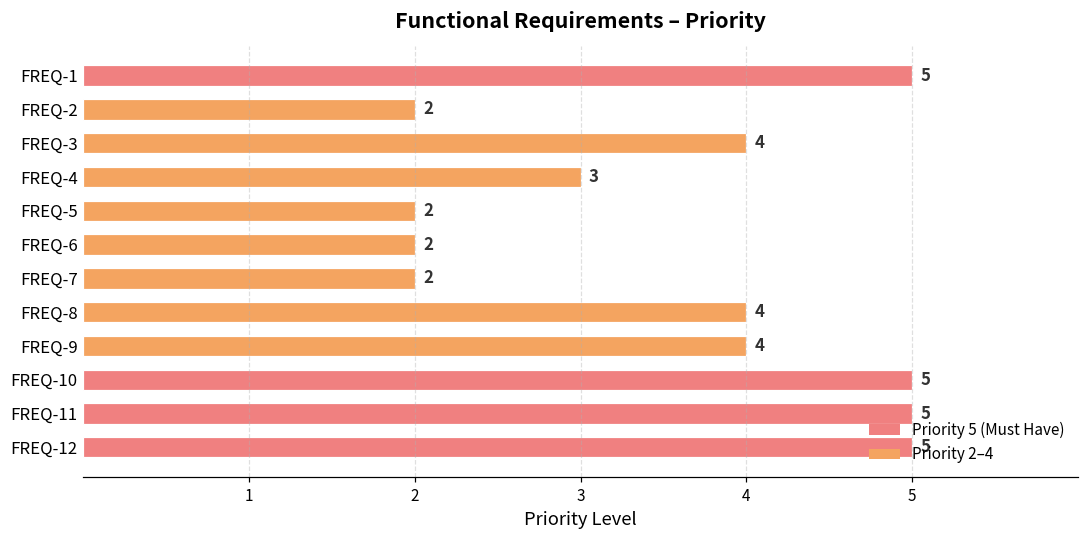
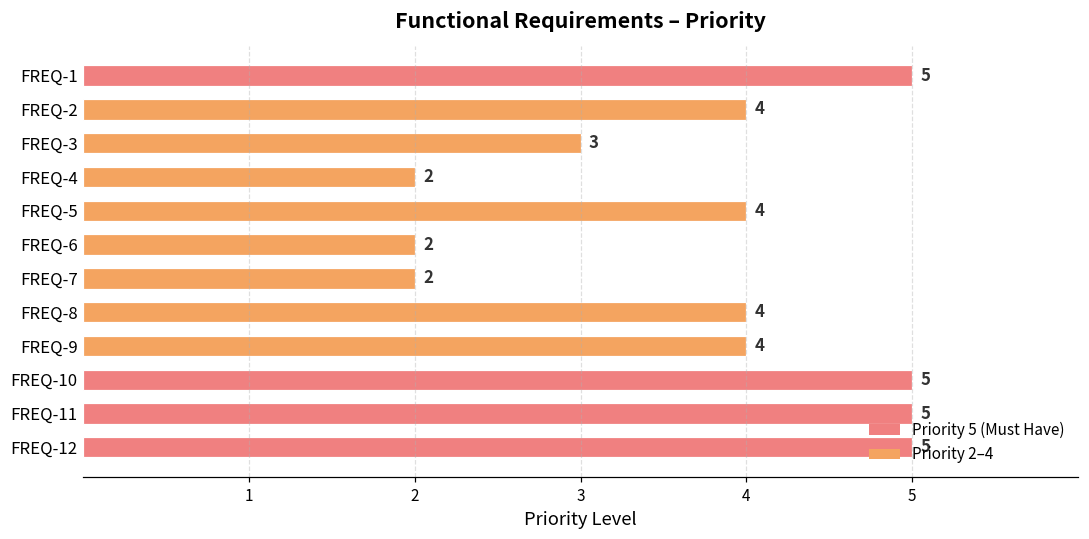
FREQ-2: 2 -> 4
FREQ-3: 4 -> 3
FREQ-4: 3 -> 2
FREQ-5: 2 -> 4
